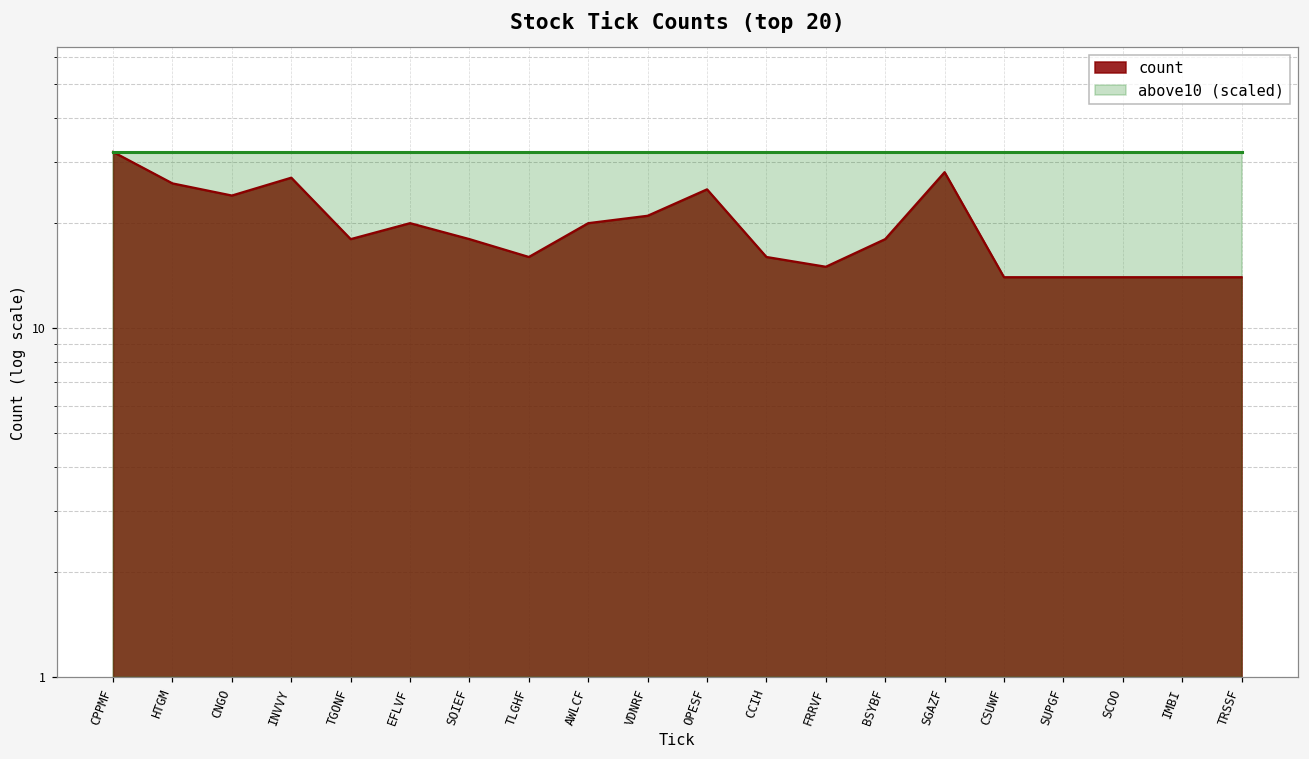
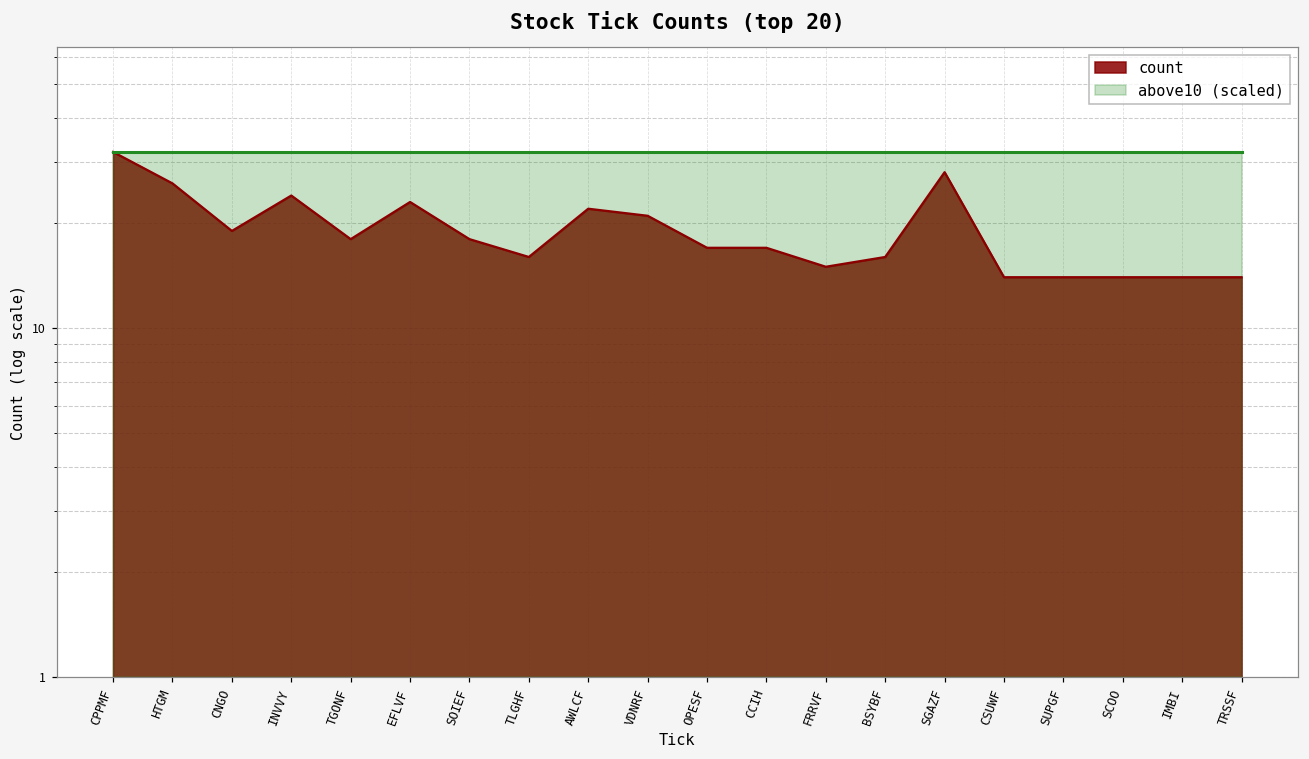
count, CNGO: 24 -> 19
count, INVVY: 27 -> 24
count, EFLVF: 20 -> 23
count, AWLCF: 20 -> 22
count, OPESF: 25 -> 17
count, CCIH: 16 -> 17
count, BSYBF: 18 -> 16
